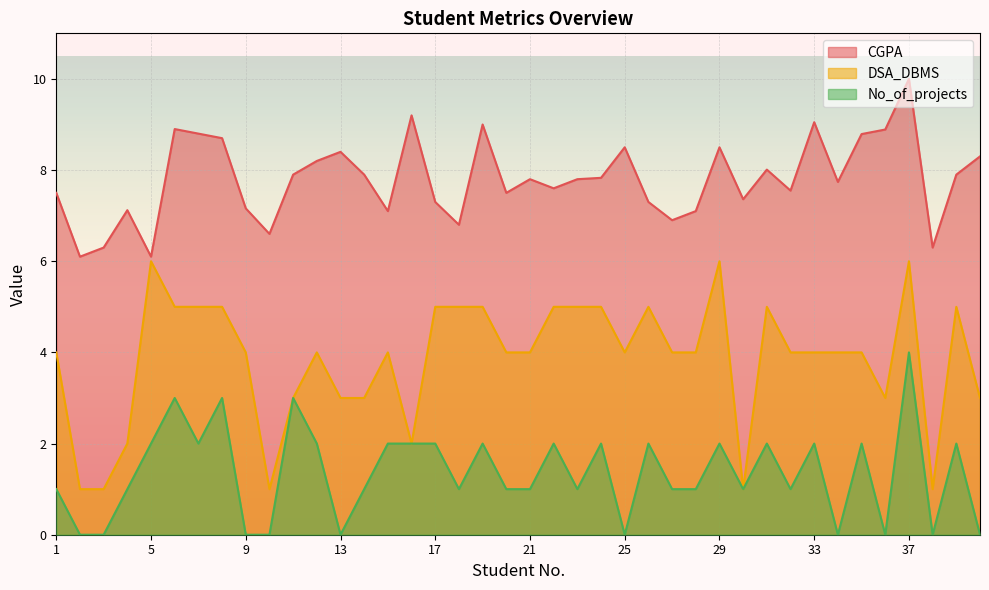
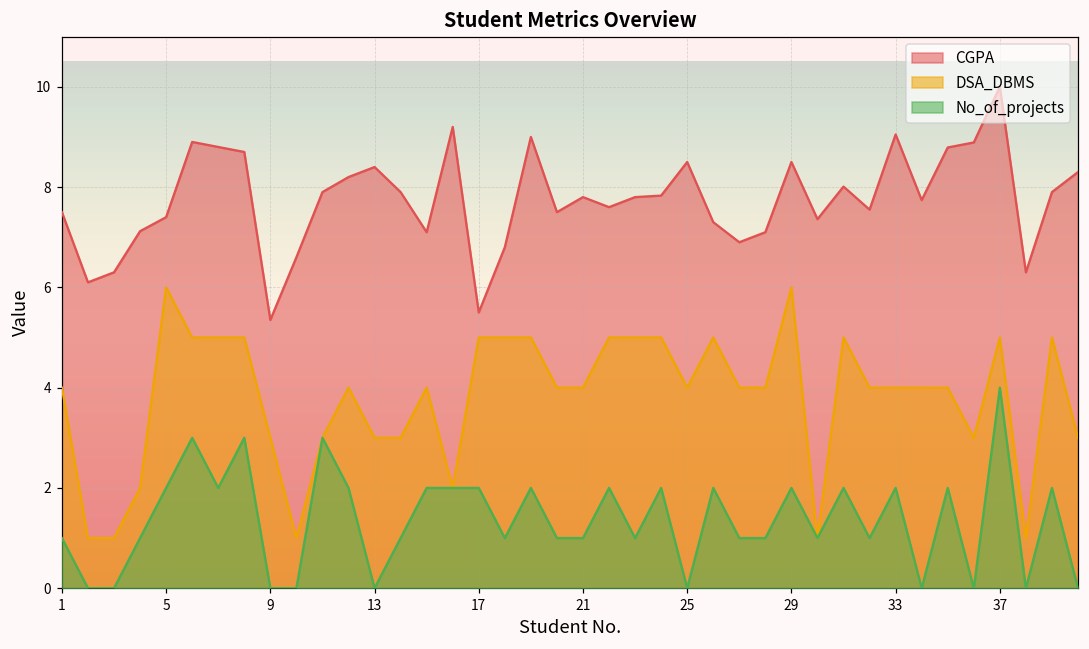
CGPA, 5: 6.1 -> 7.4
CGPA, 9: 7.2 -> 5.4
DSA_DBMS, 9: 4 -> 3
CGPA, 17: 7.3 -> 5.5
DSA_DBMS, 37: 6 -> 5
